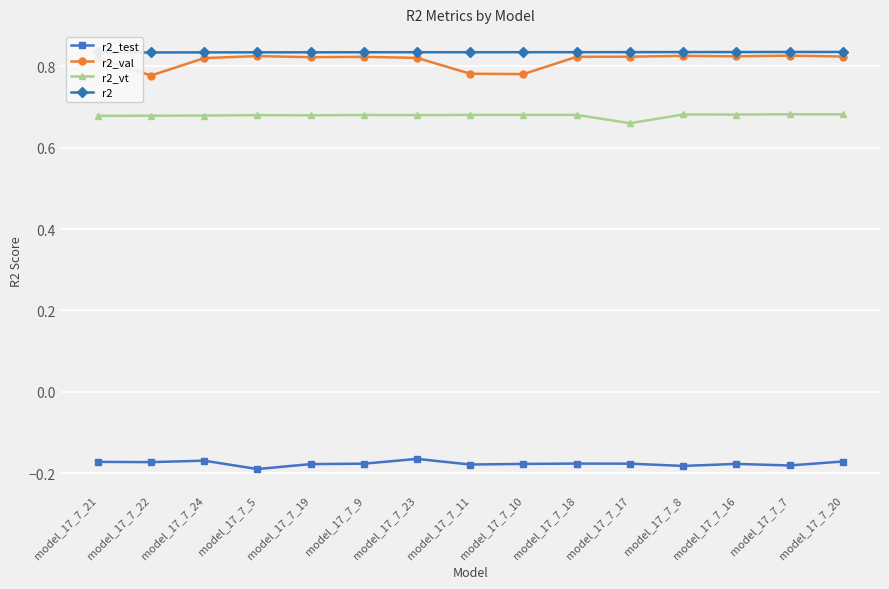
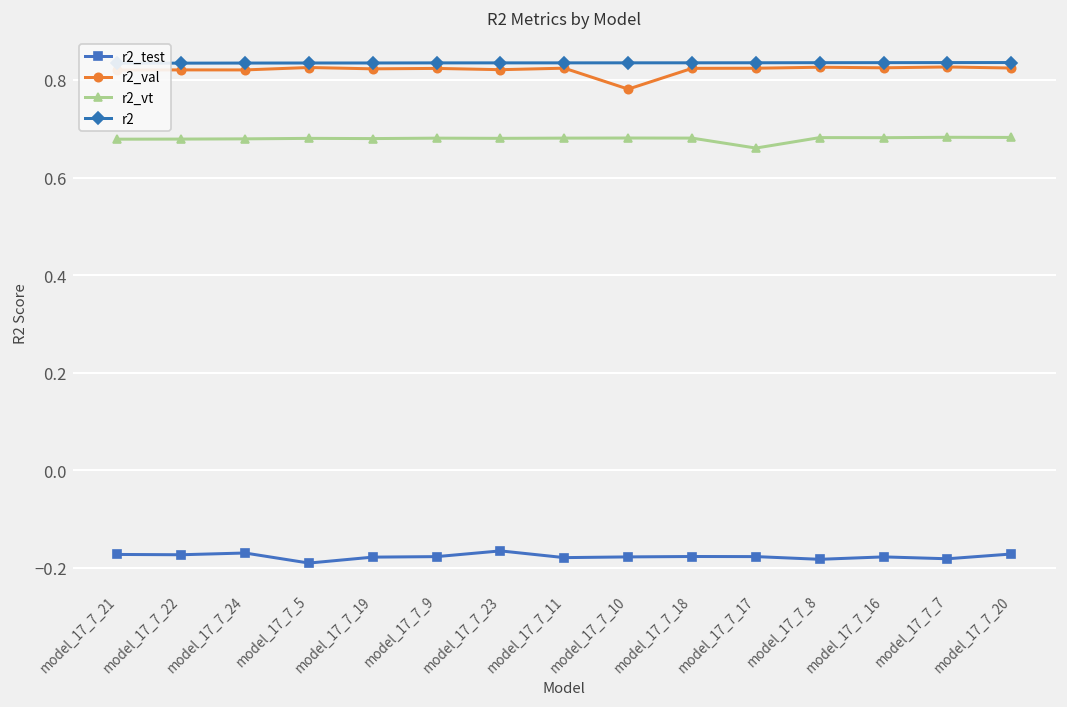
r2_val, model_17_7_22: 0.78 -> 0.82
r2_val, model_17_7_11: 0.78 -> 0.82
